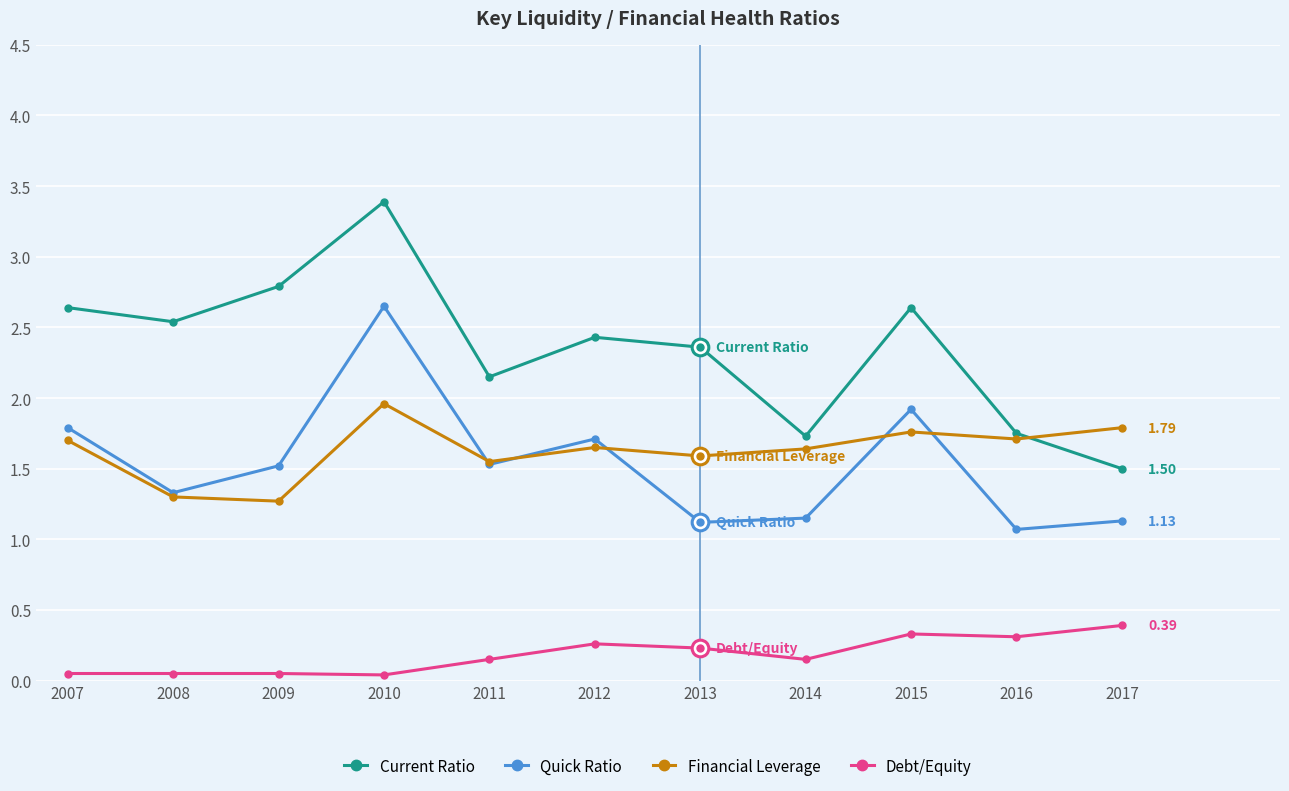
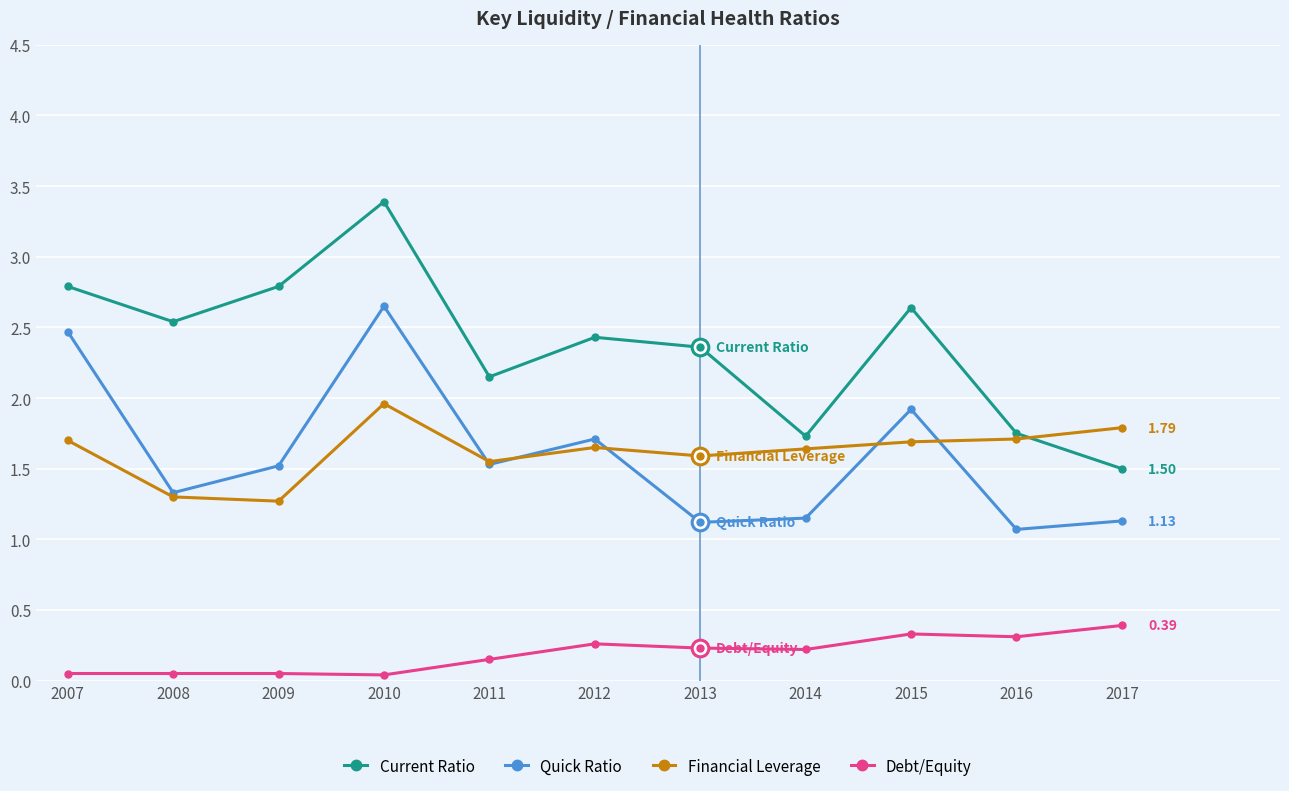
Current Ratio, 2007: 2.64 -> 2.79
Quick Ratio, 2007: 1.79 -> 2.47
Debt/Equity, 2014: 0.15 -> 0.22
Financial Leverage, 2015: 1.76 -> 1.69
